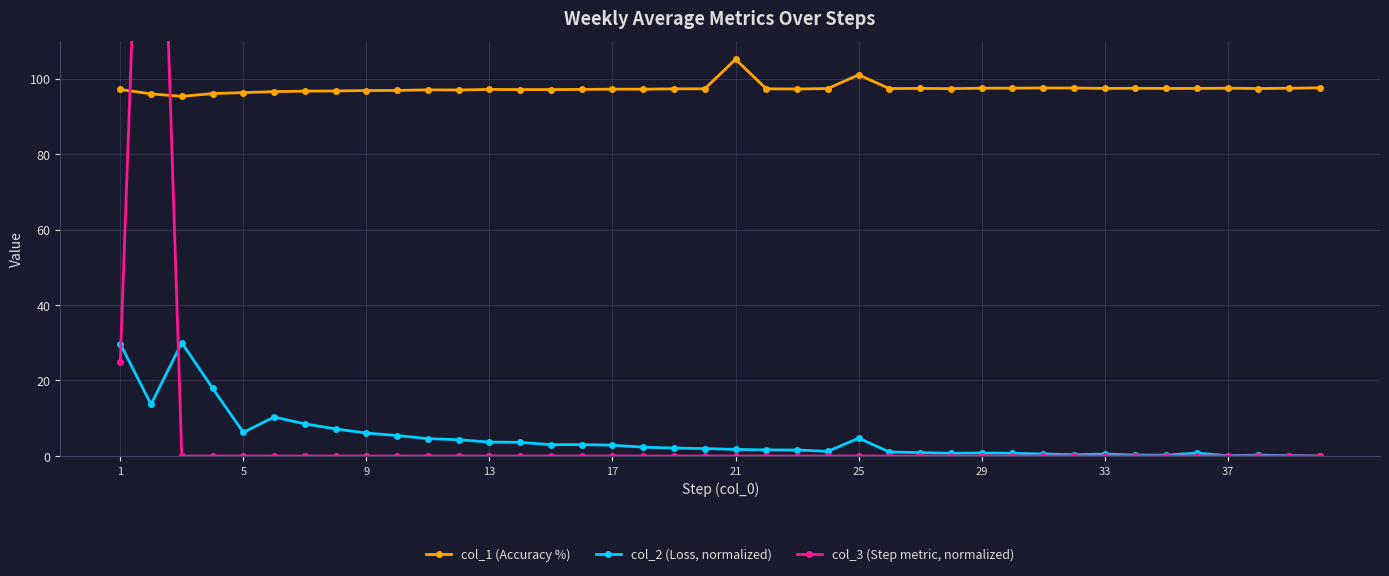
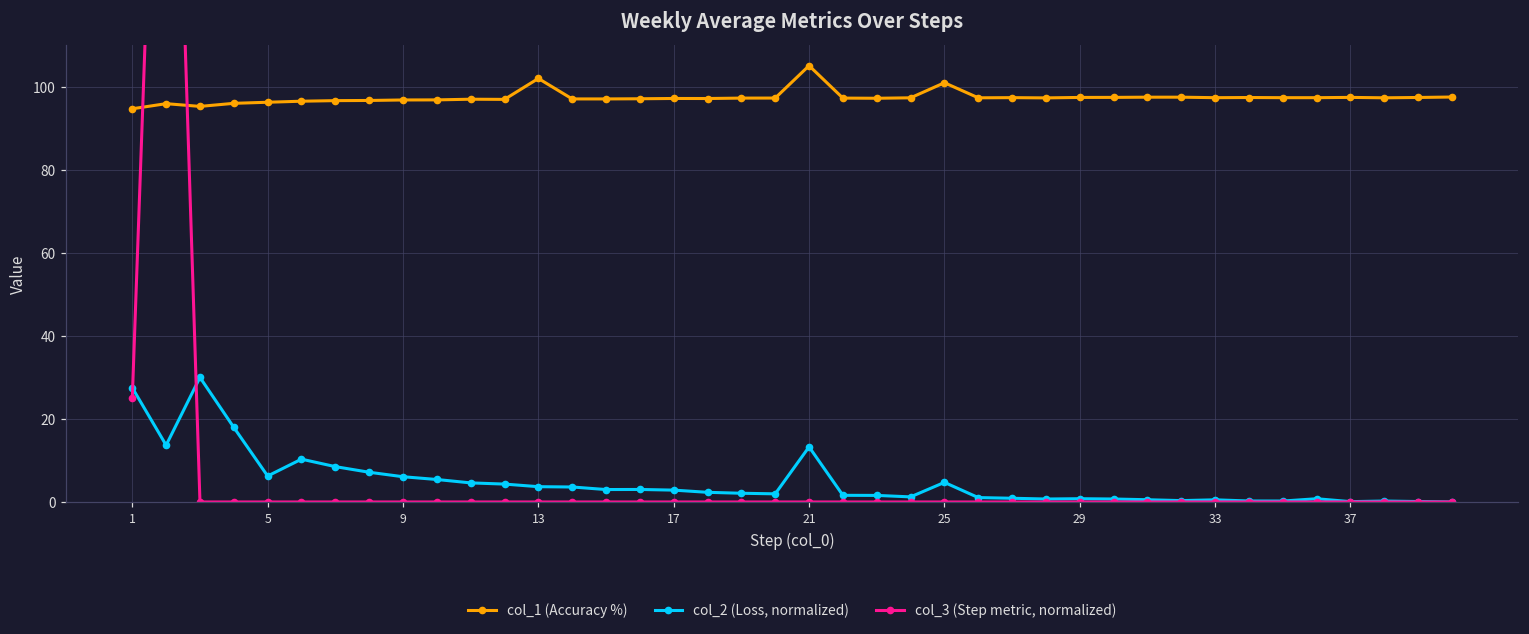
col_1 (Accuracy %), 1: 97 -> 95
col_2 (Loss, normalized), 1: 30 -> 28
col_1 (Accuracy %), 13: 97 -> 102
col_2 (Loss, normalized), 21: 2 -> 13
